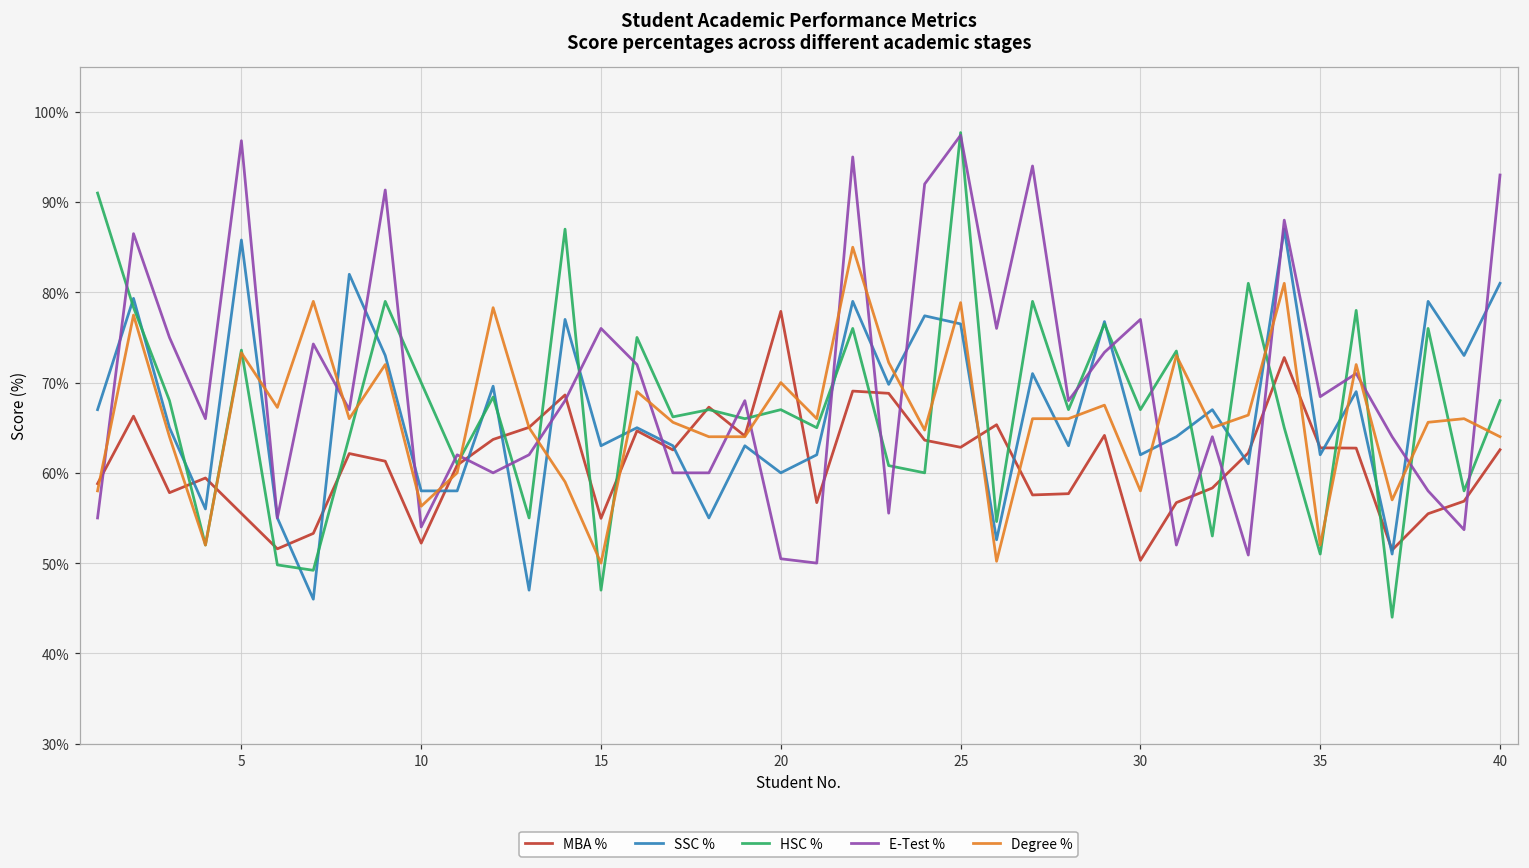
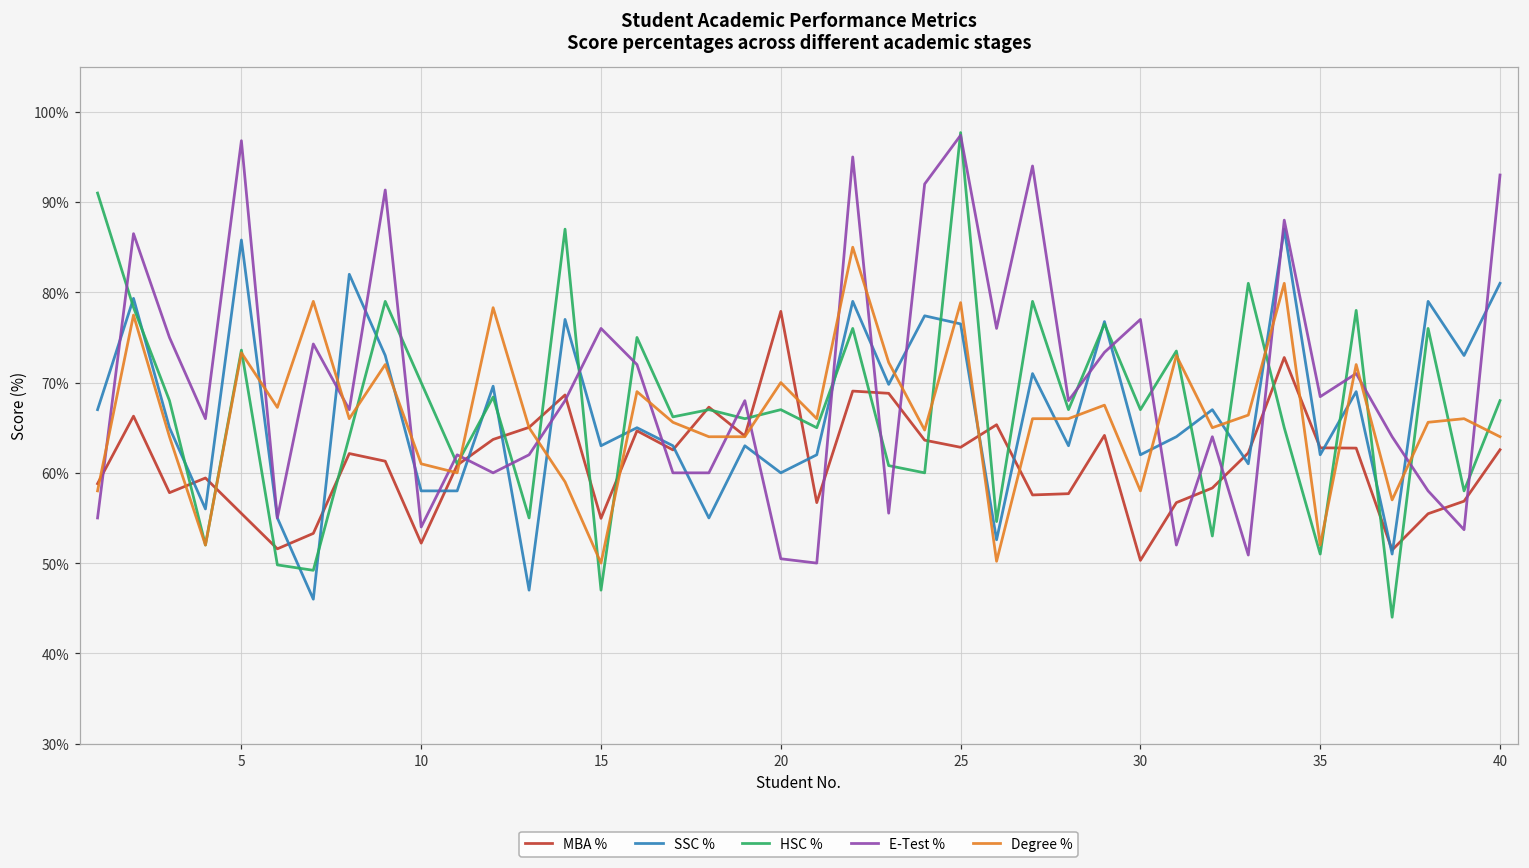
Degree %, 10: 56% -> 61%
